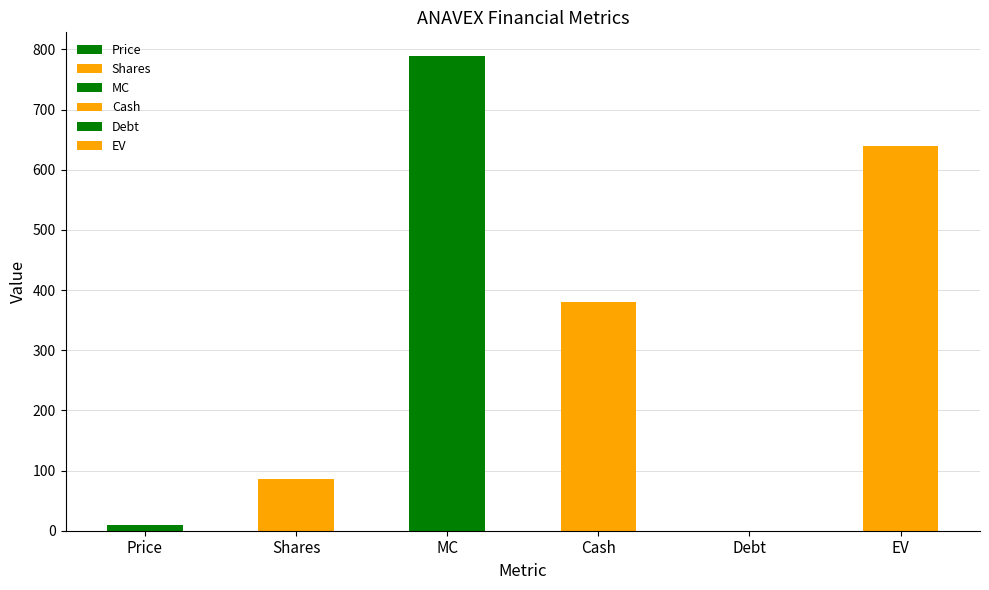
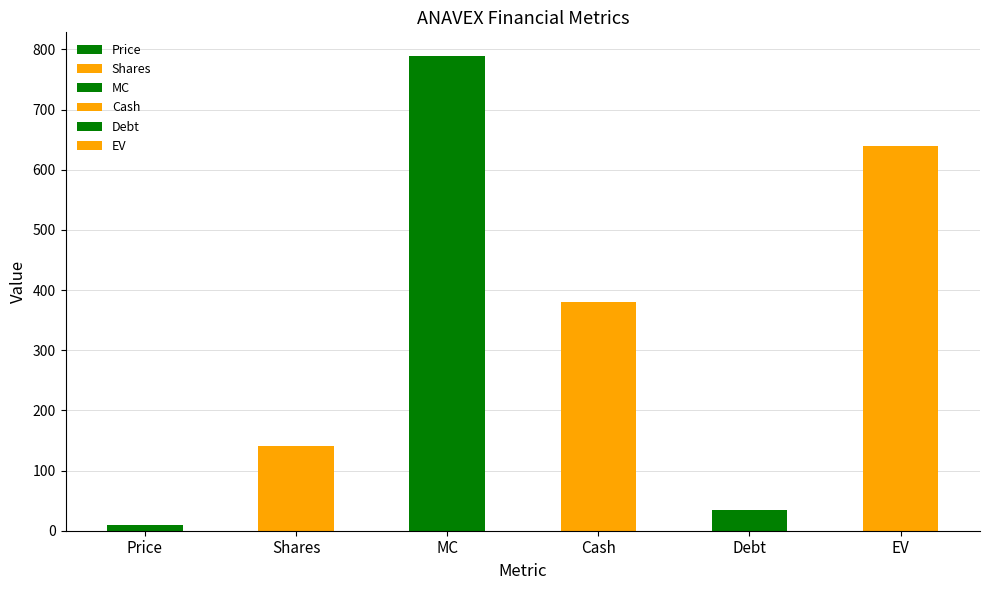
Shares: 90 -> 140
Debt: 0 -> 30
